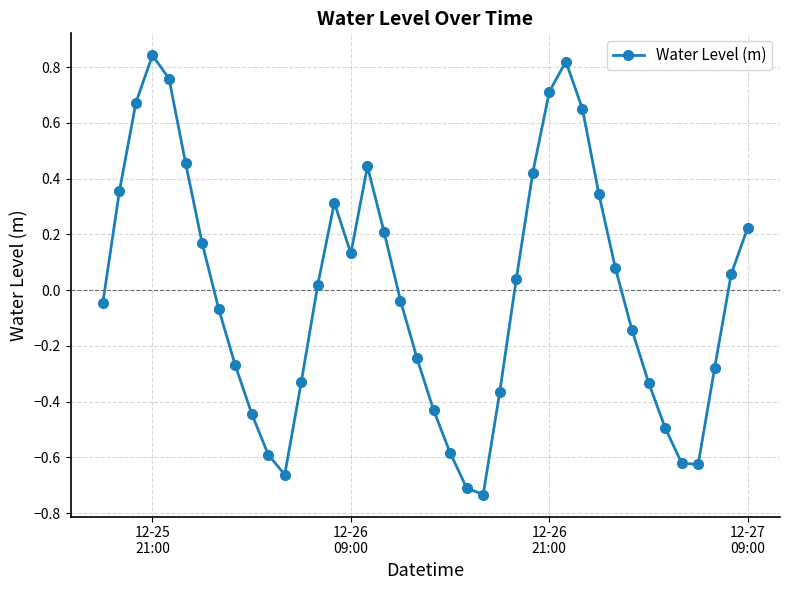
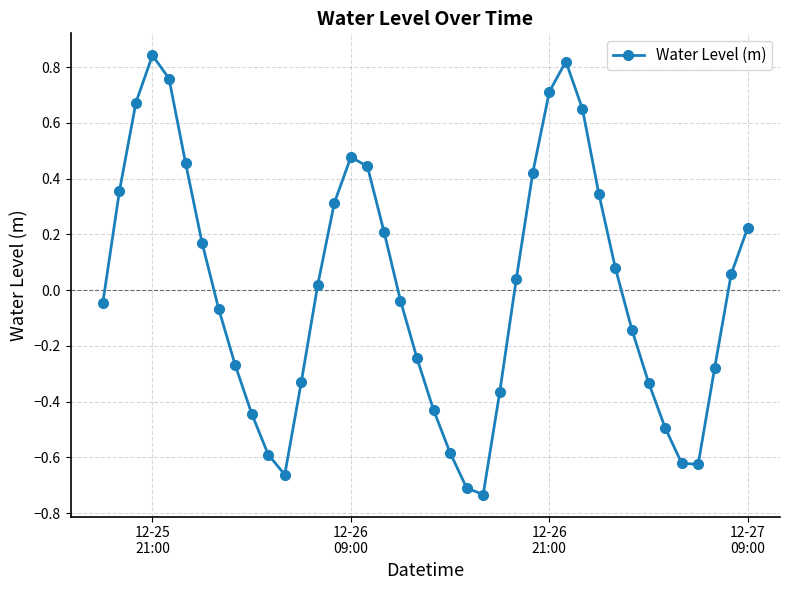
12-26 09:00: 0.13 -> 0.48
